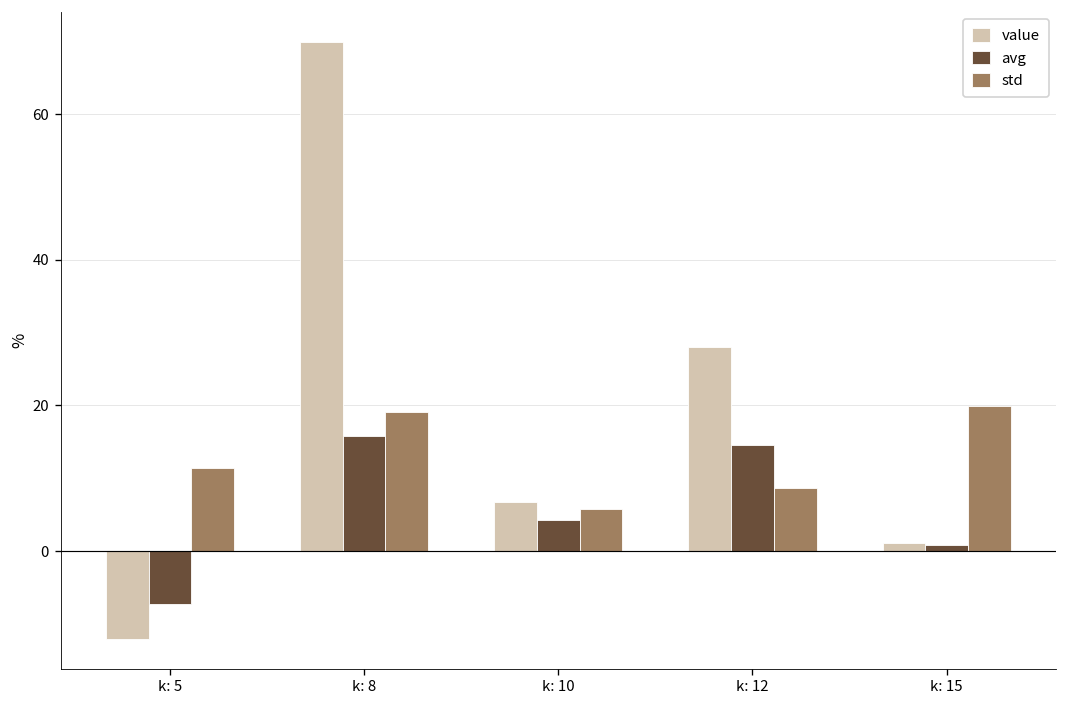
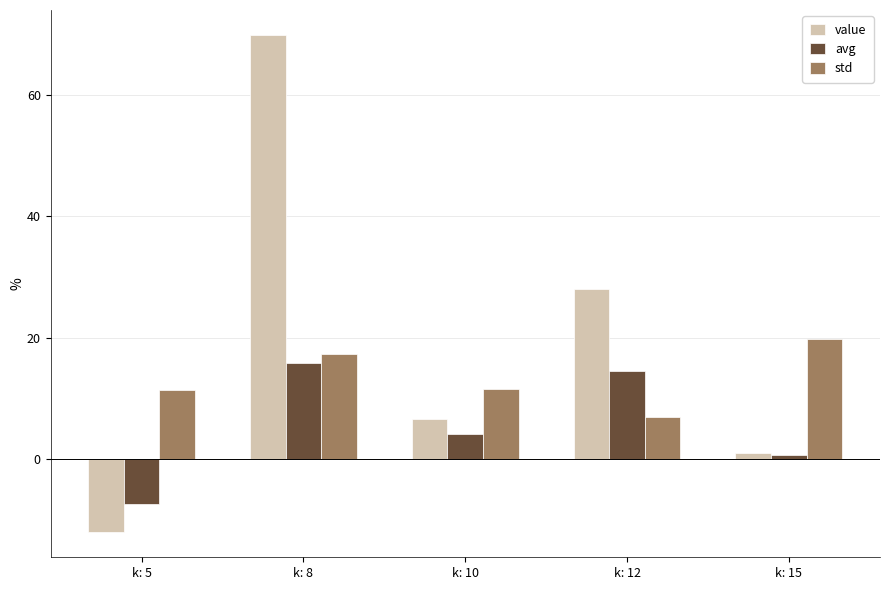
std, k: 8: 19 -> 17
std, k: 10: 6 -> 12
std, k: 12: 9 -> 7
